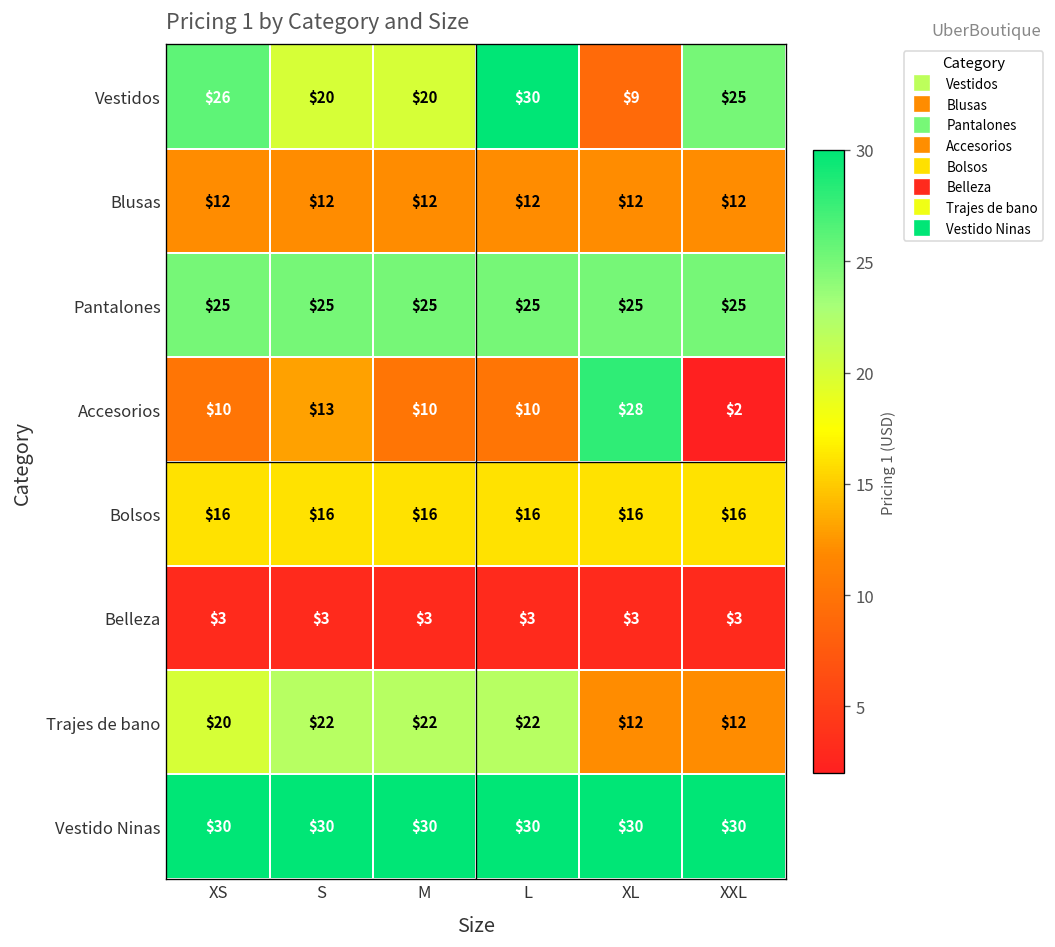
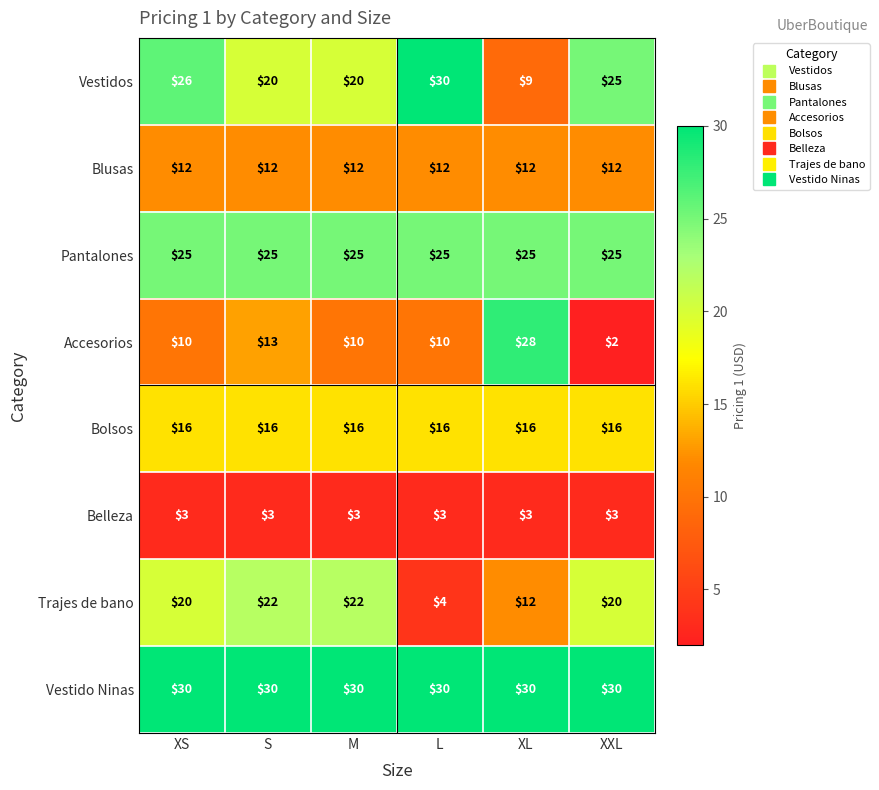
Trajes de bano, L: $22 -> $4
Trajes de bano, XXL: $12 -> $20
